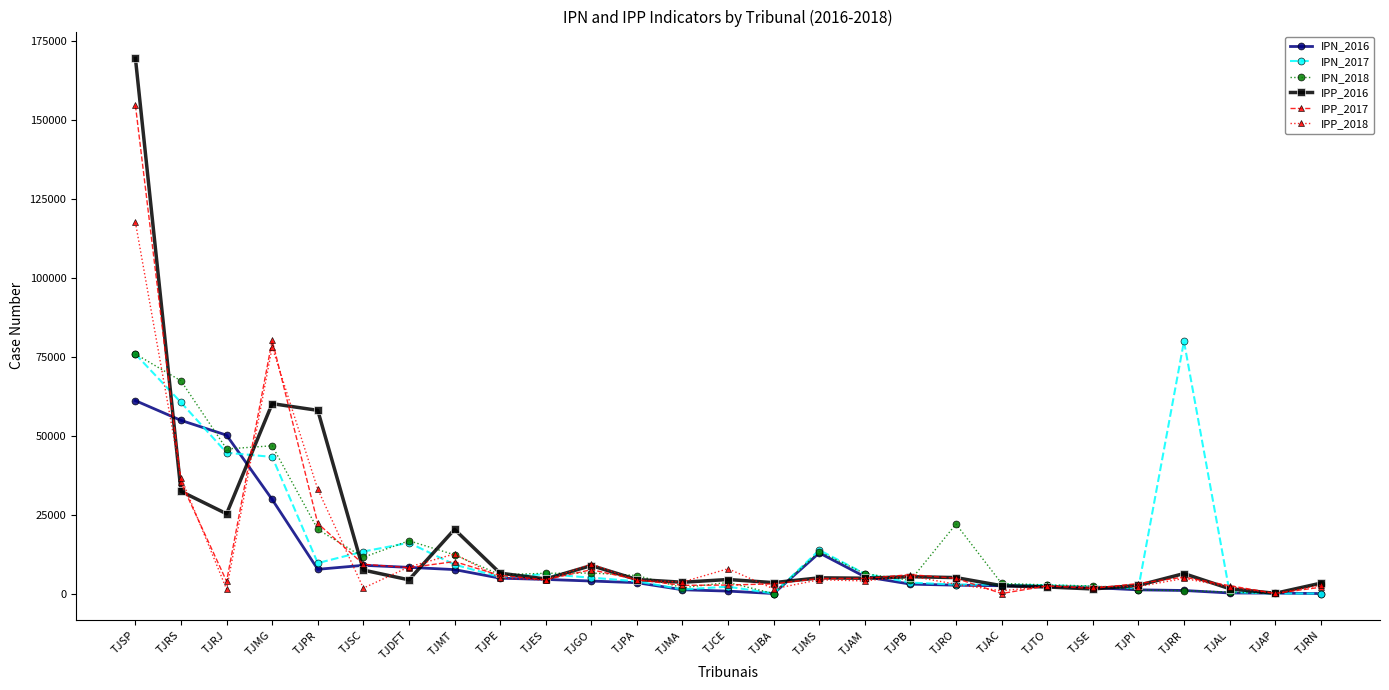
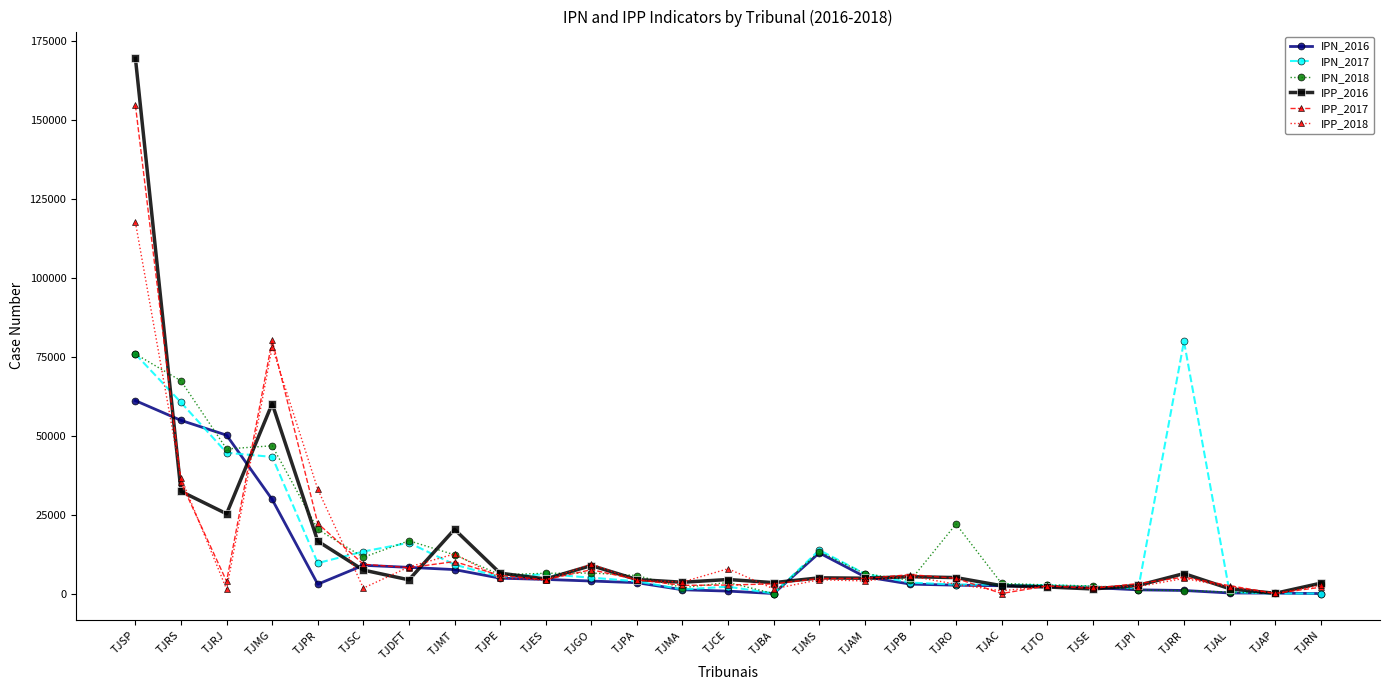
IPN_2016, TJPR: 8000 -> 3000
IPP_2016, TJPR: 58000 -> 17000
